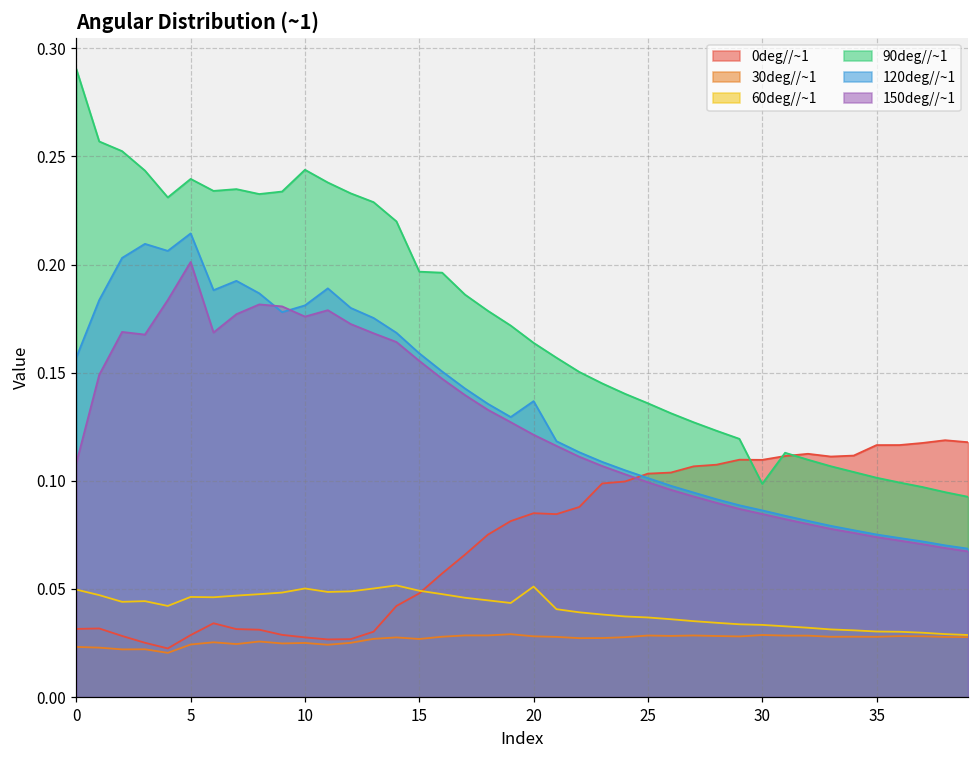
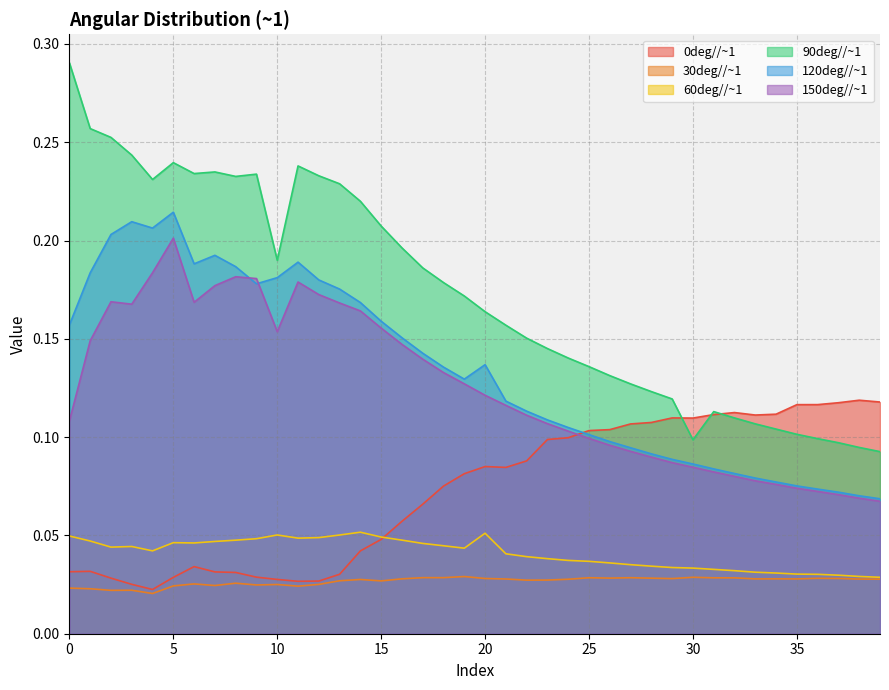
90deg//~1, 10: 0.244 -> 0.190
150deg//~1, 10: 0.176 -> 0.154
90deg//~1, 15: 0.197 -> 0.207
